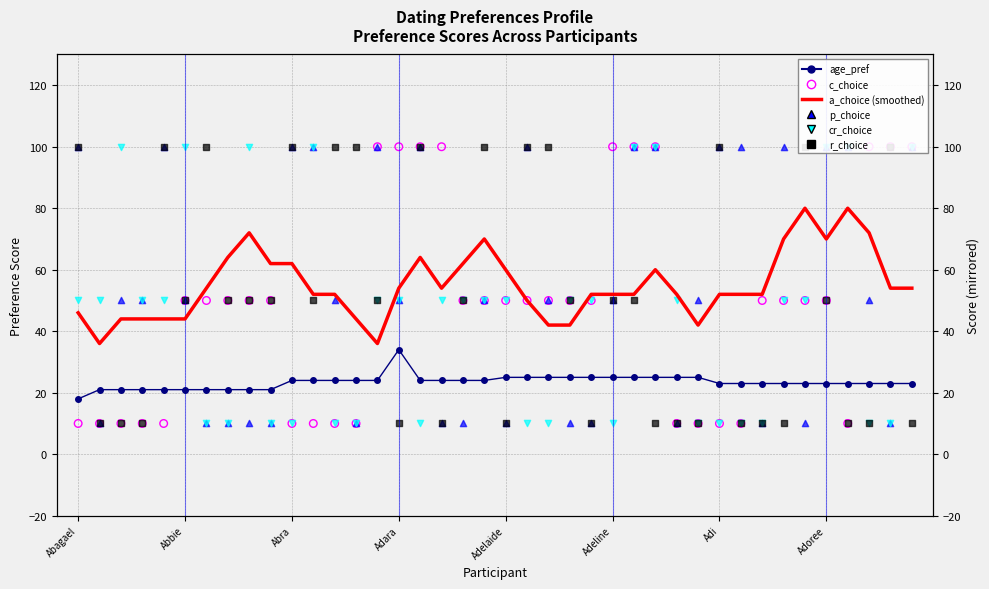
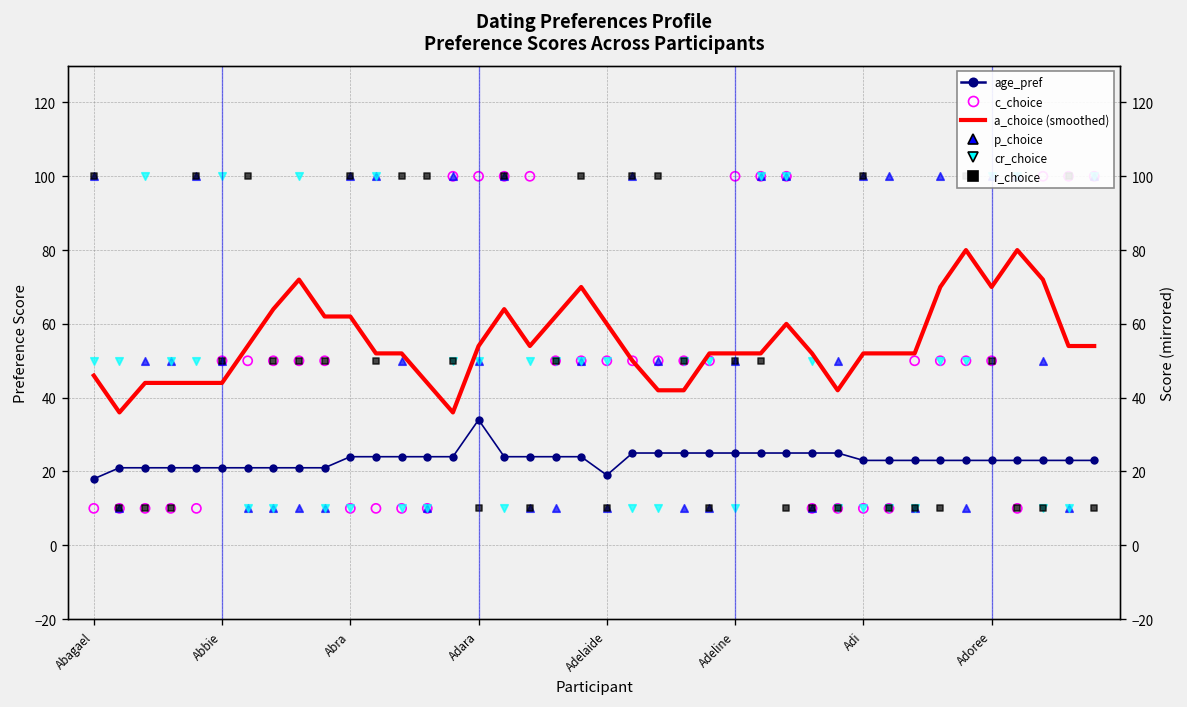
age_pref, Adelaide: 25 -> 19
